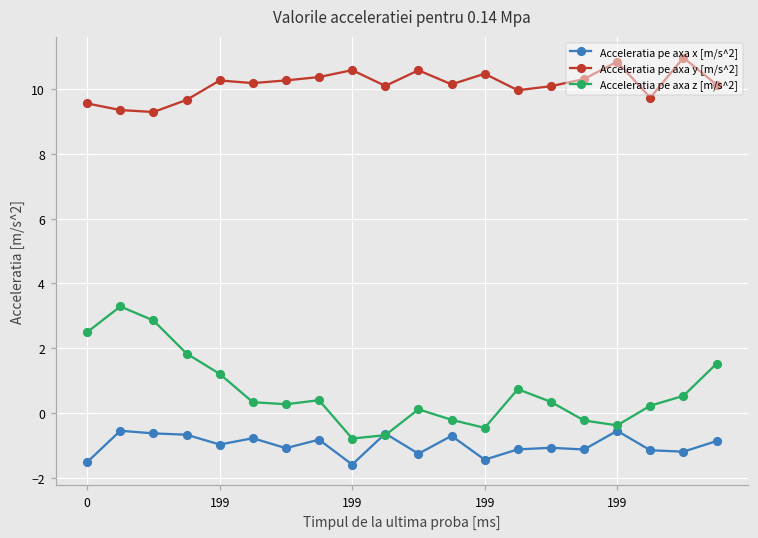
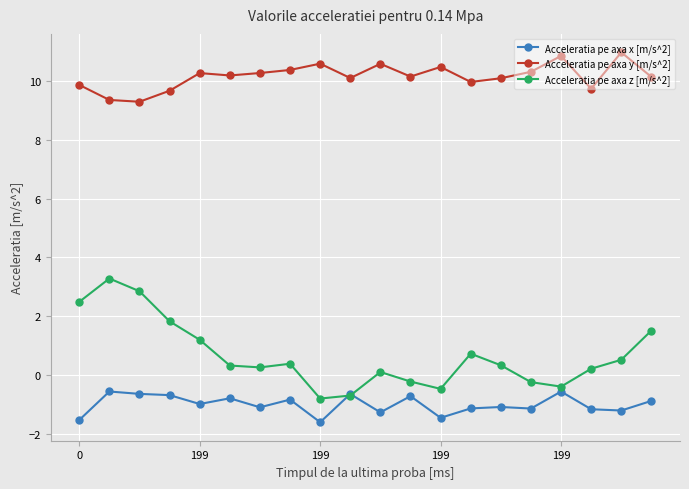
Acceleratia pe axa y [m/s^2], 0: 9.6 -> 9.9
